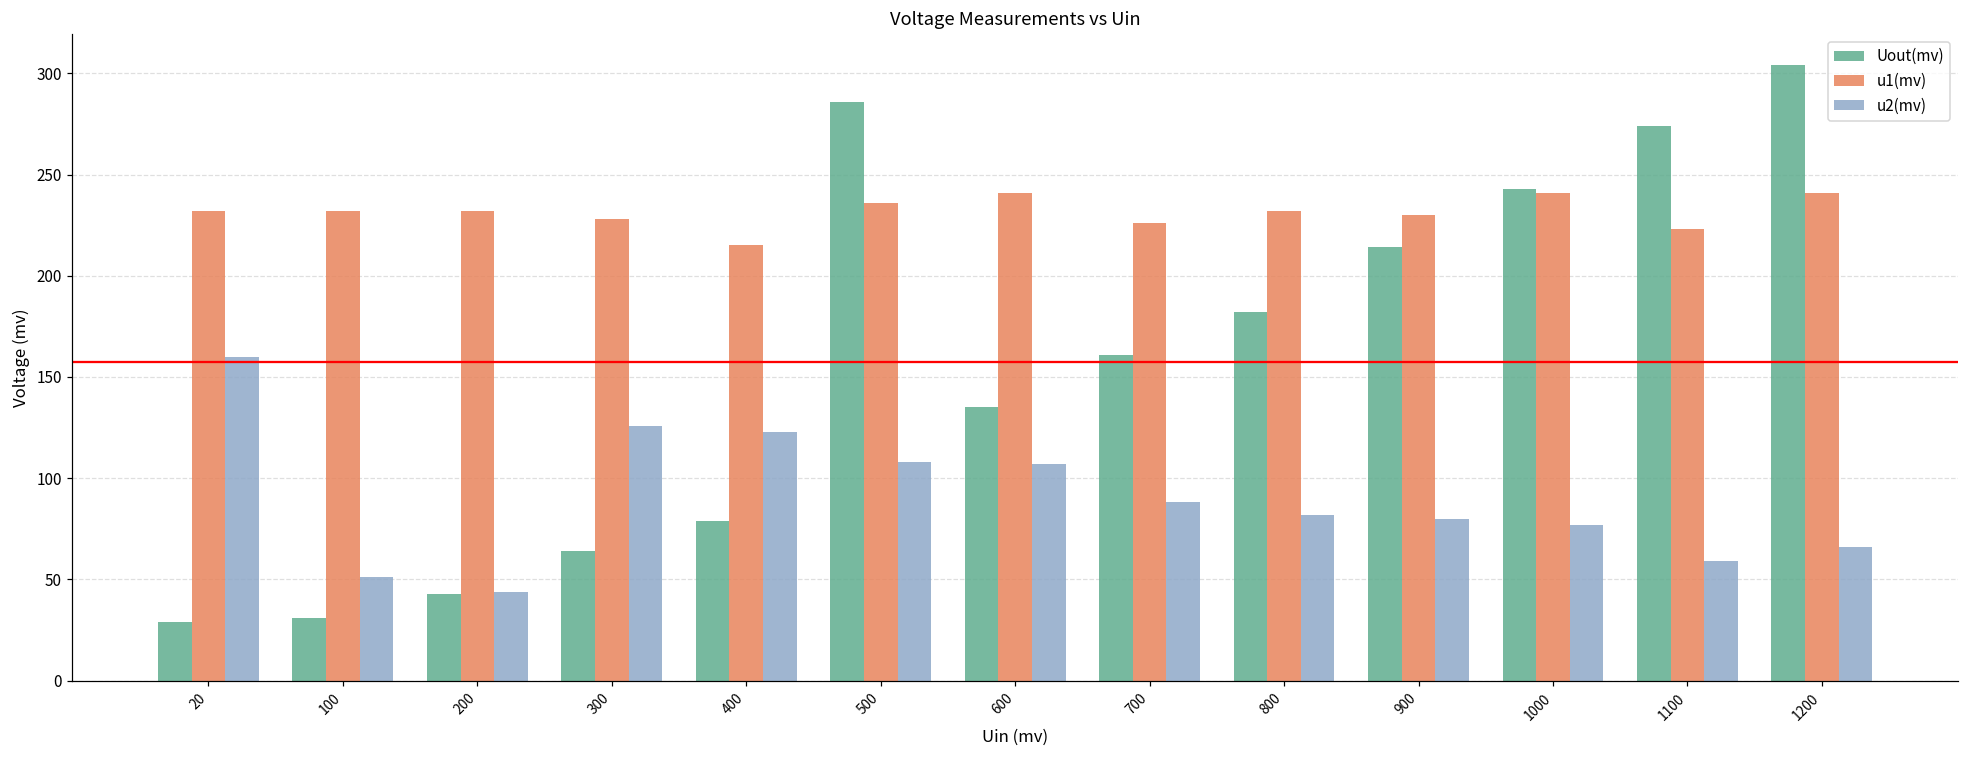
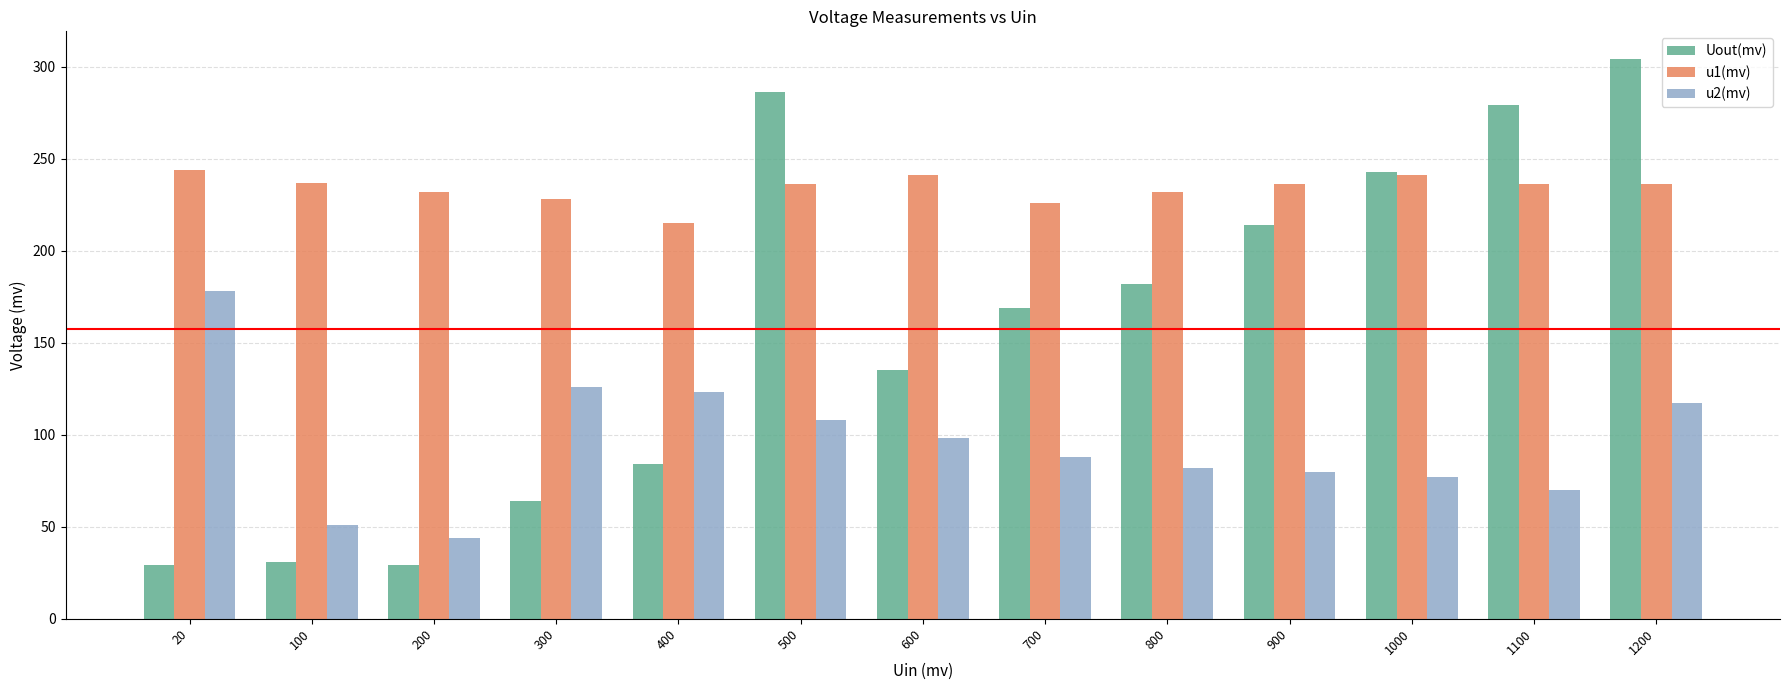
u1(mv), 20: 232 -> 244
u2(mv), 20: 160 -> 178
u1(mv), 100: 232 -> 237
Uout(mv), 200: 43 -> 29
Uout(mv), 400: 79 -> 84
u2(mv), 600: 107 -> 98
Uout(mv), 700: 161 -> 169
u1(mv), 900: 230 -> 236
Uout(mv), 1100: 274 -> 279
u1(mv), 1100: 223 -> 236
u2(mv), 1100: 59 -> 70
u1(mv), 1200: 241 -> 236
u2(mv), 1200: 66 -> 117
